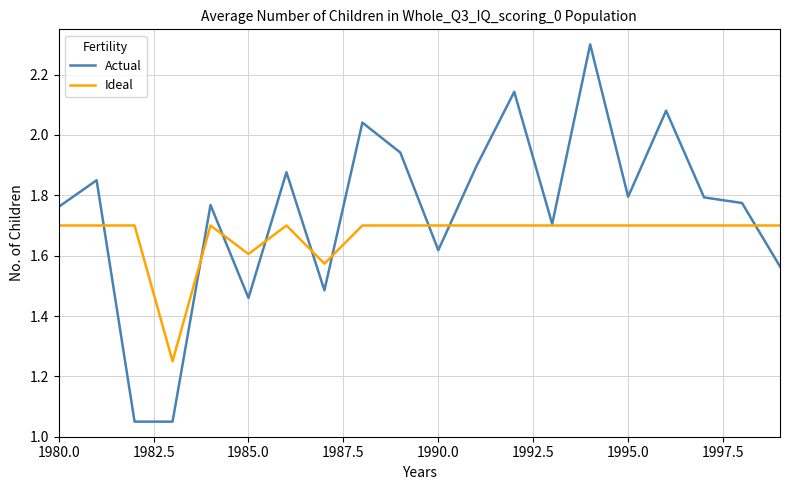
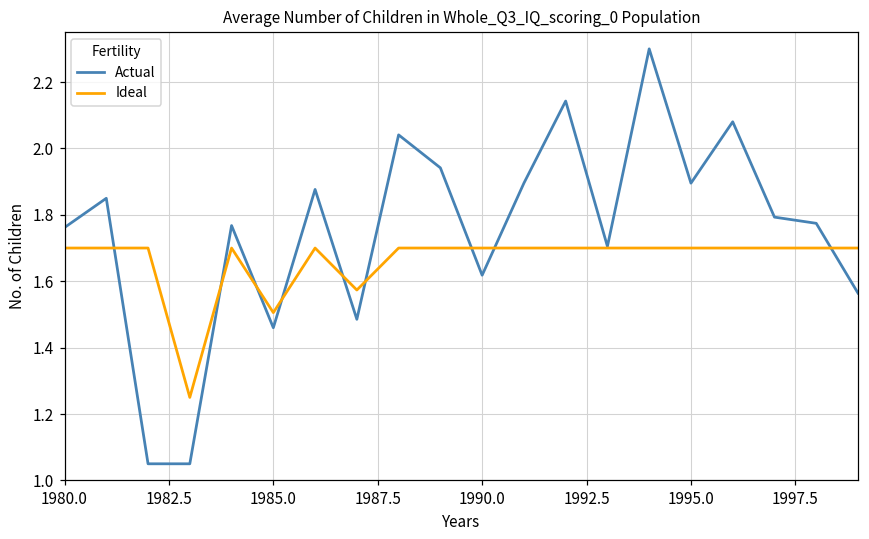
Ideal, 1985.0: 1.61 -> 1.51
Actual, 1995.0: 1.80 -> 1.90
